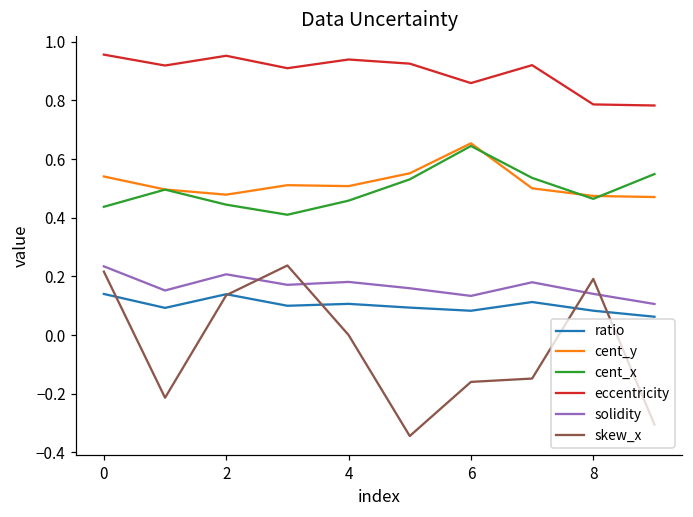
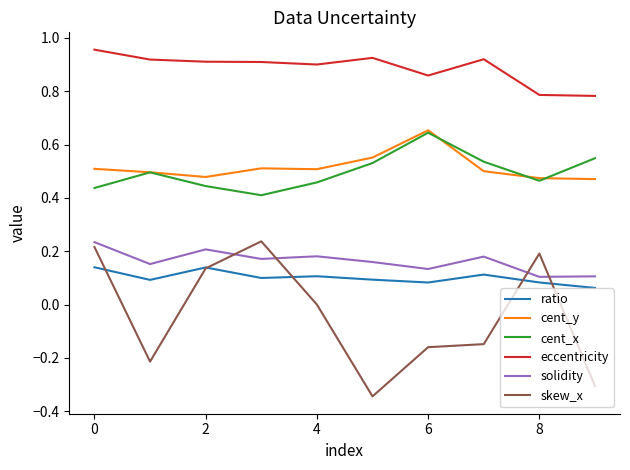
cent_y, 0: 0.54 -> 0.51
eccentricity, 2: 0.95 -> 0.91
eccentricity, 4: 0.94 -> 0.90
solidity, 8: 0.14 -> 0.10
